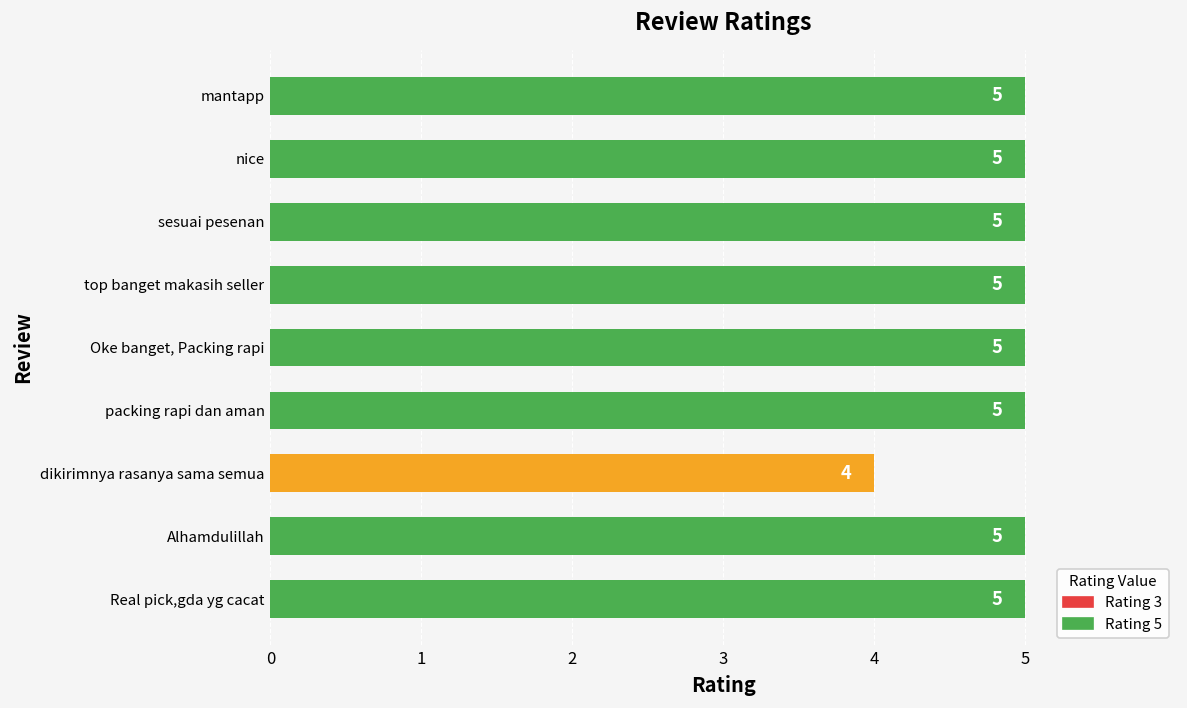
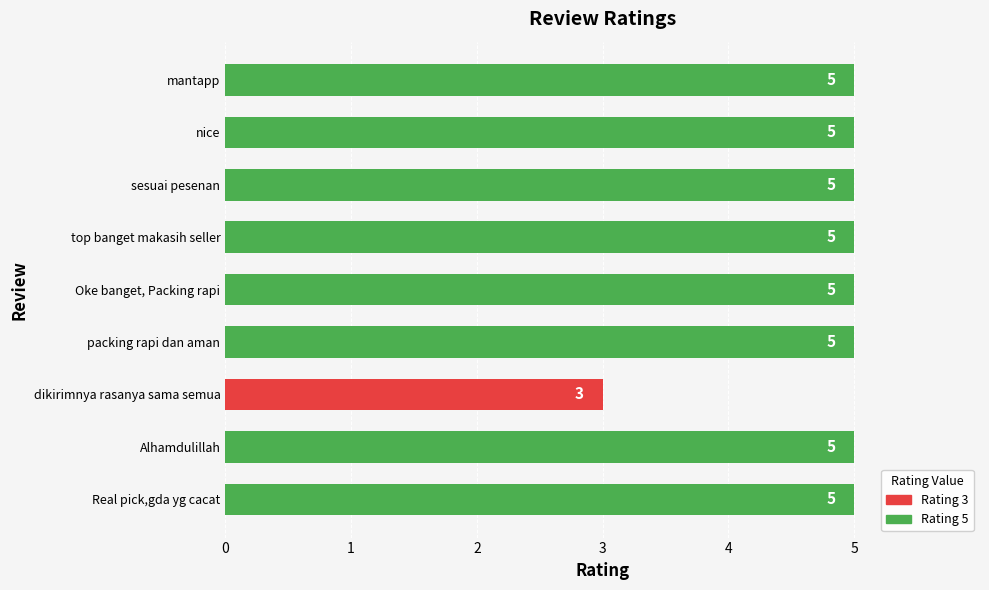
dikirimnya rasanya sama semua: 4 -> 3
